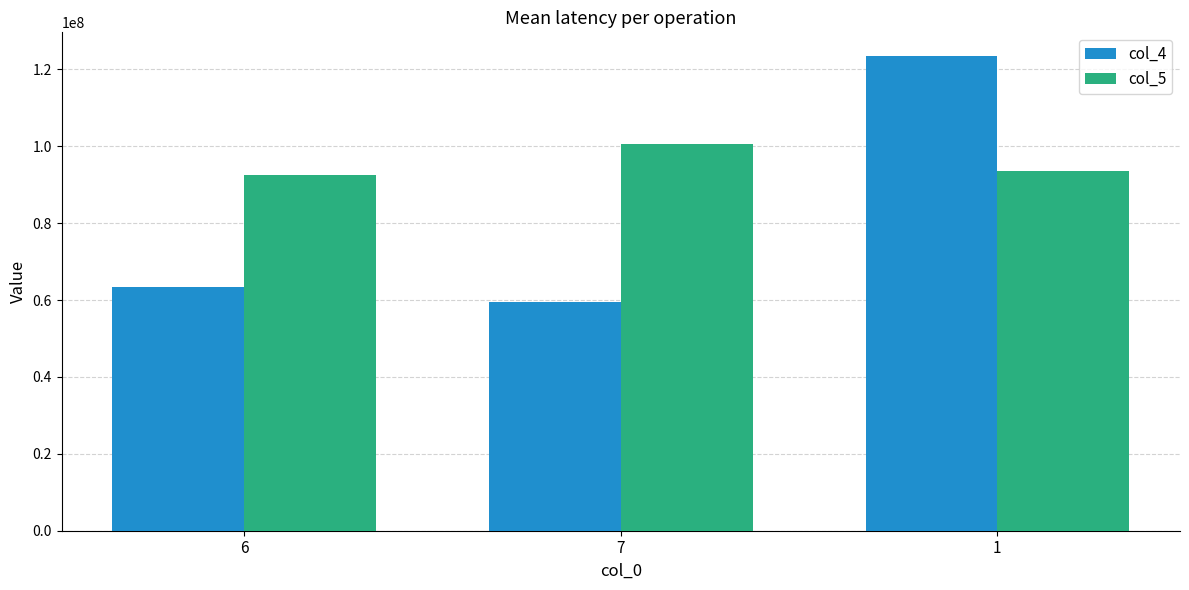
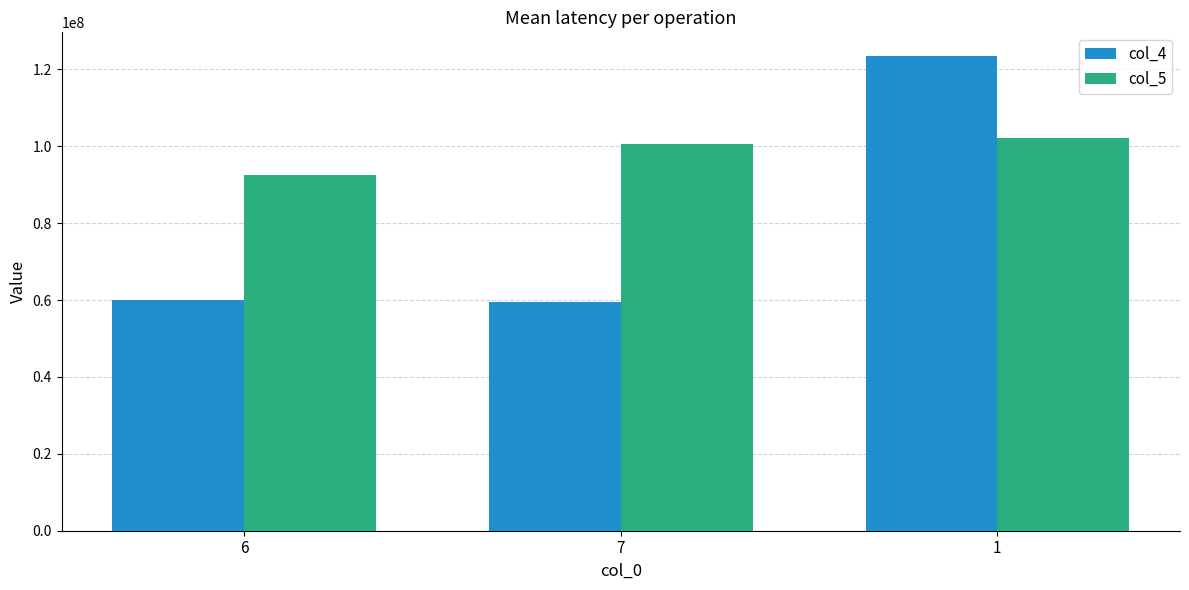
col_4, 6: 63000000 -> 60000000
col_5, 1: 94000000 -> 102000000
